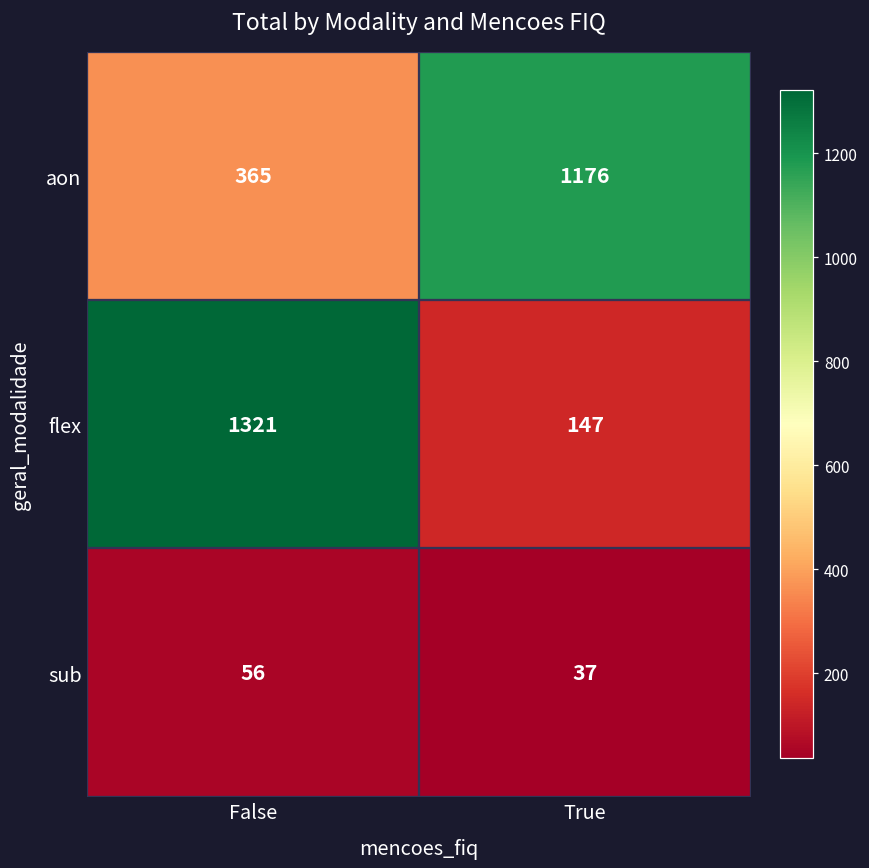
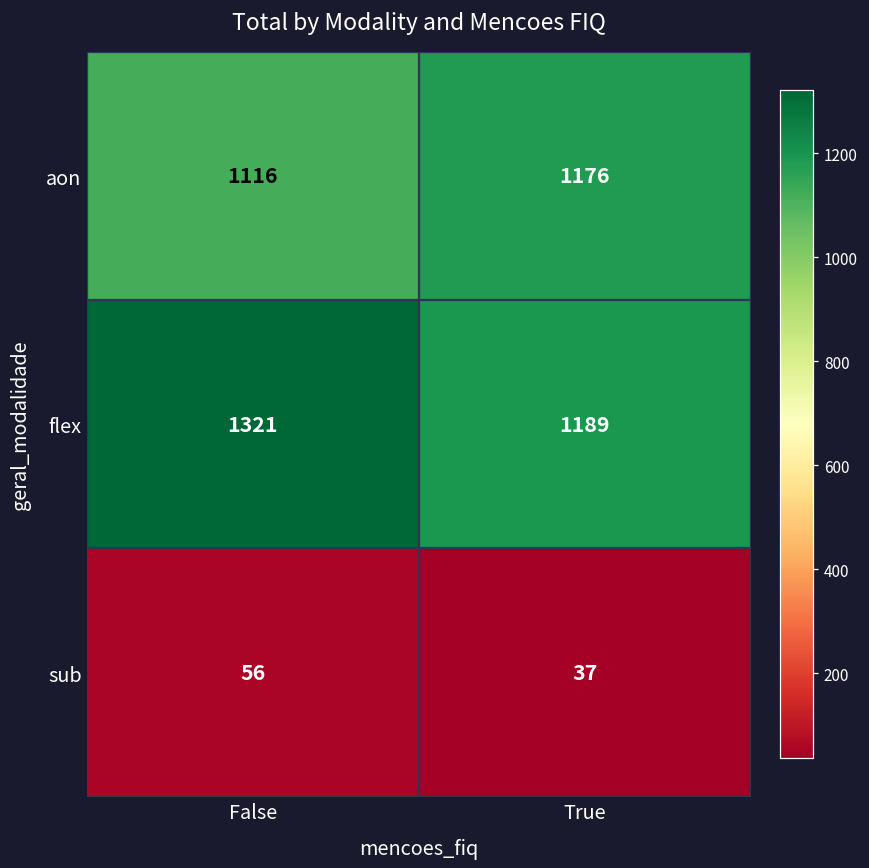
aon, False: 365 -> 1116
flex, True: 147 -> 1189
